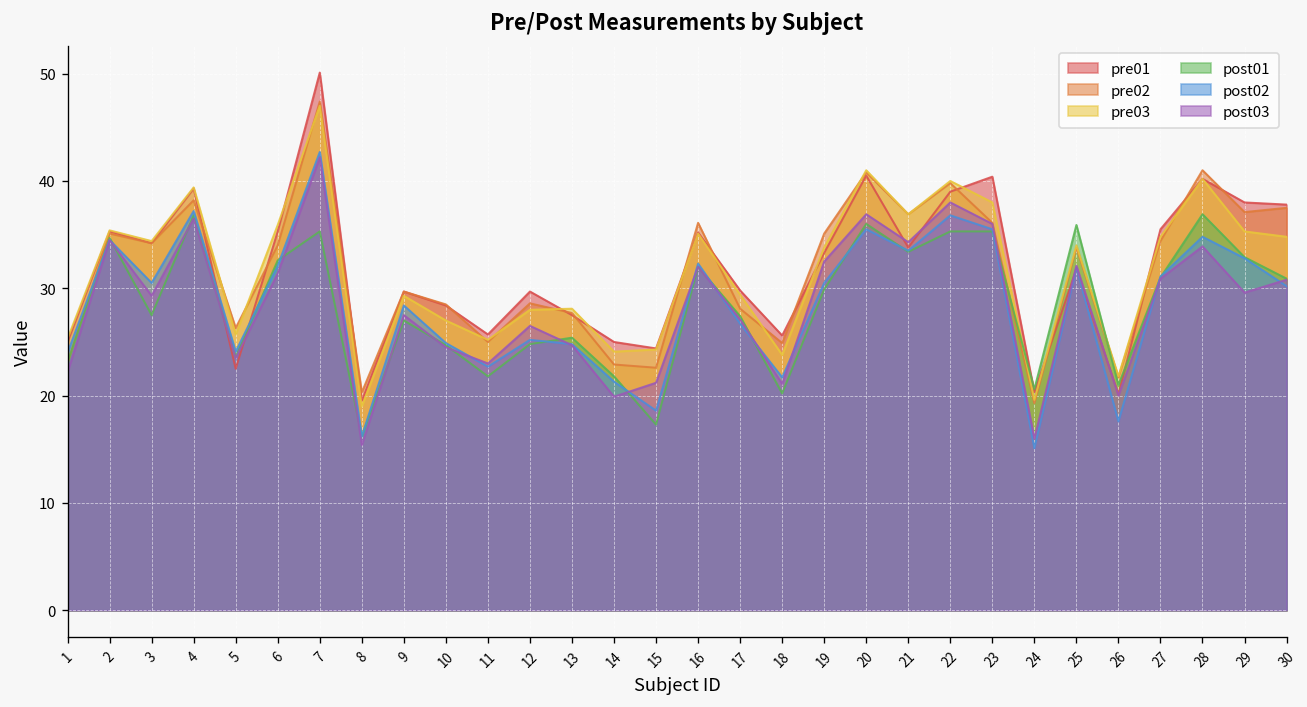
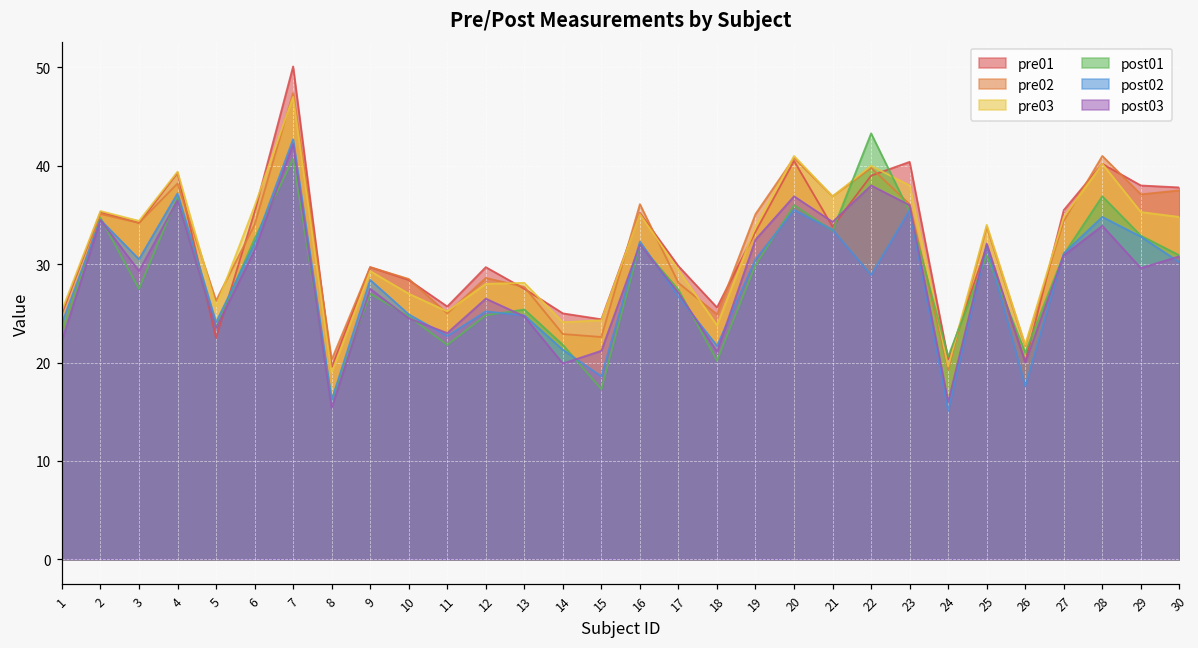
post01, 7: 35 -> 41
post01, 22: 35 -> 43
post02, 22: 37 -> 29
post01, 25: 36 -> 31
